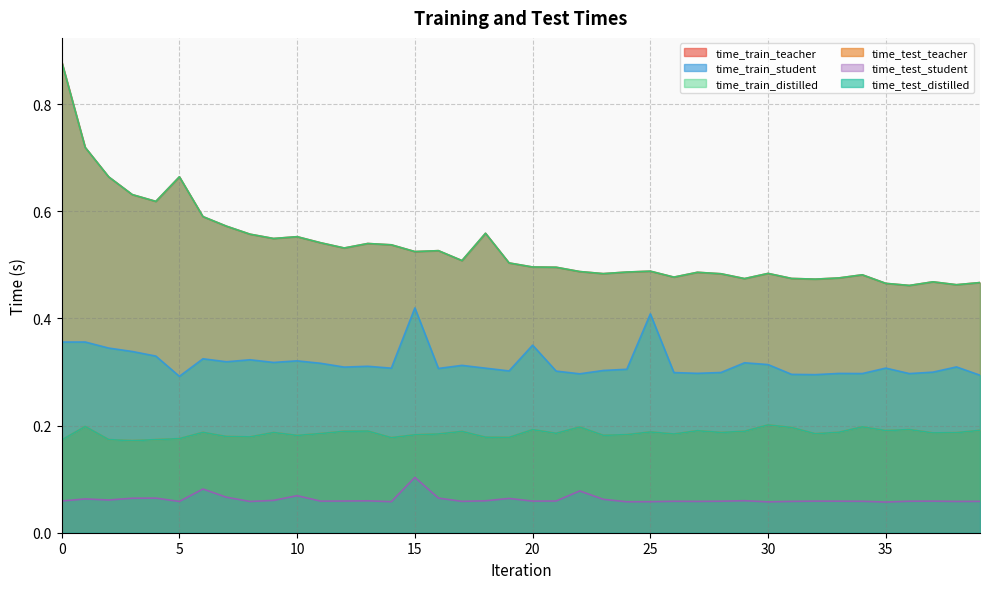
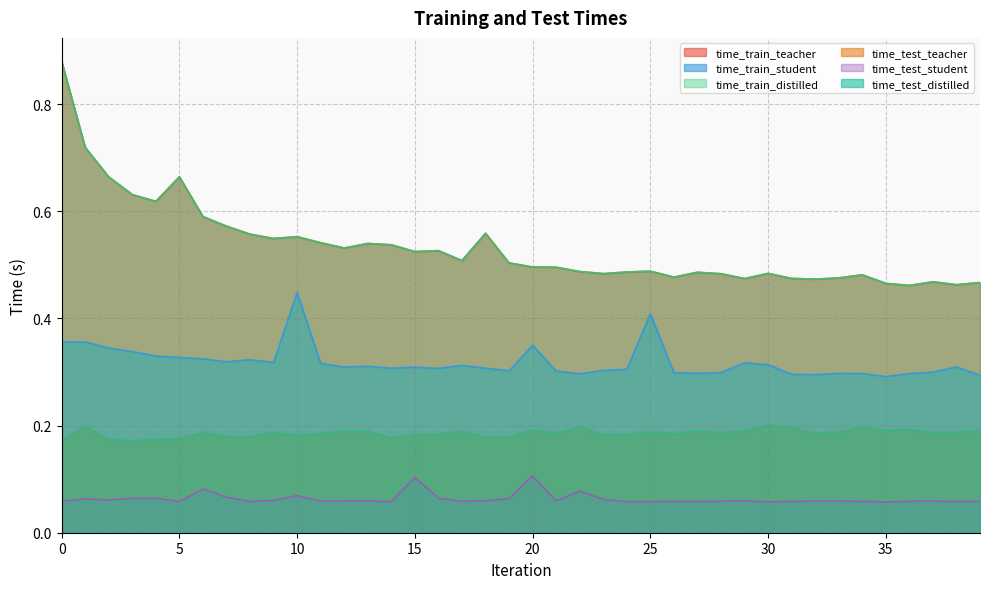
time_train_student, 5: 0.29 -> 0.33
time_train_student, 10: 0.32 -> 0.45
time_train_student, 15: 0.42 -> 0.31
time_test_student, 20: 0.06 -> 0.11
time_train_student, 35: 0.31 -> 0.29
